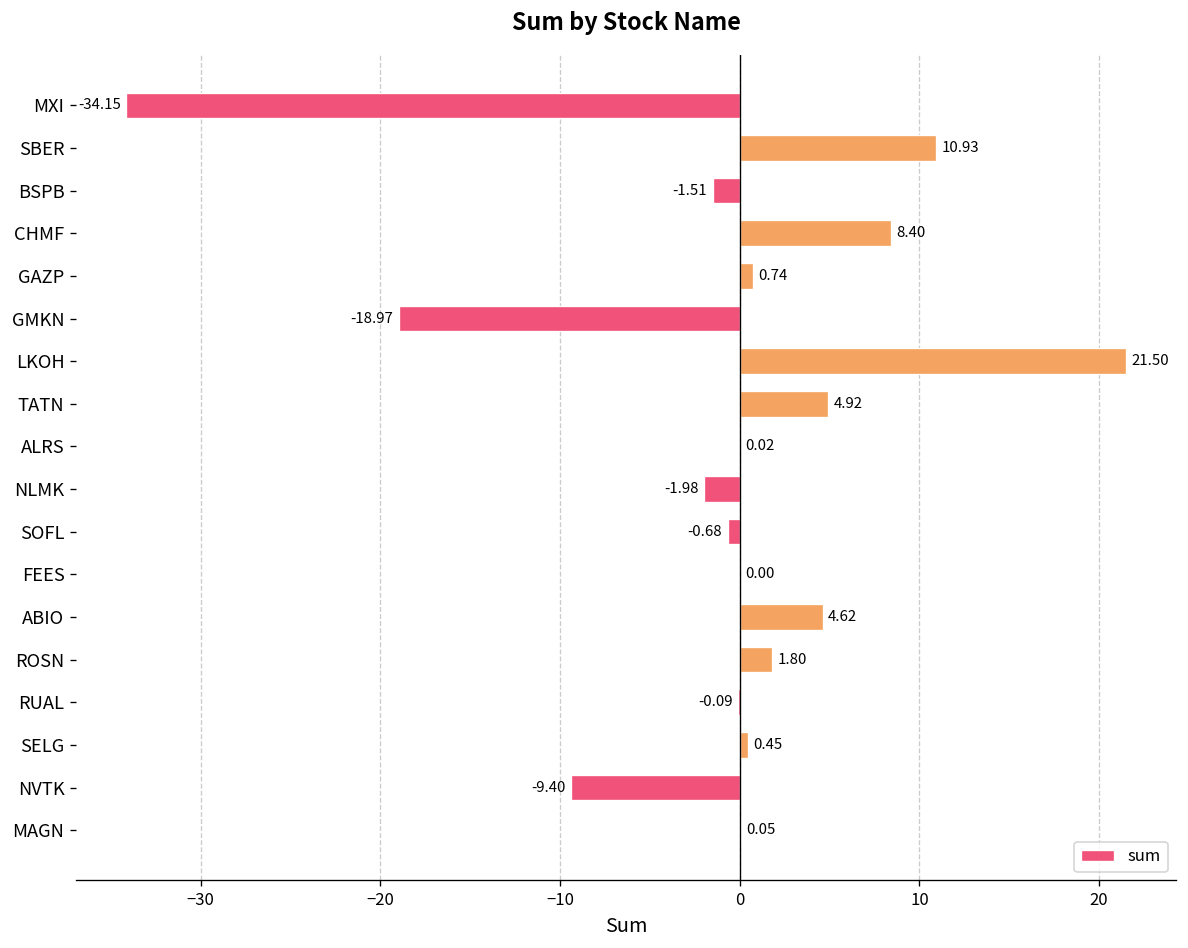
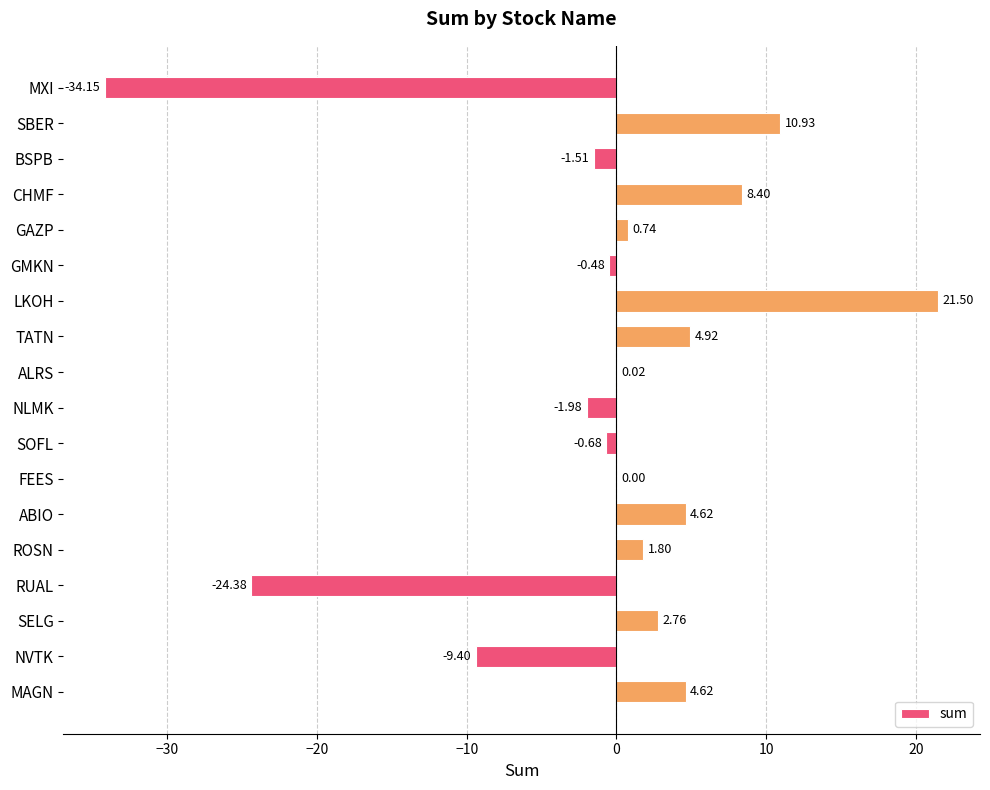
GMKN: -18.97 -> -0.48
RUAL: -0.09 -> -24.38
SELG: 0.45 -> 2.76
MAGN: 0.05 -> 4.62
